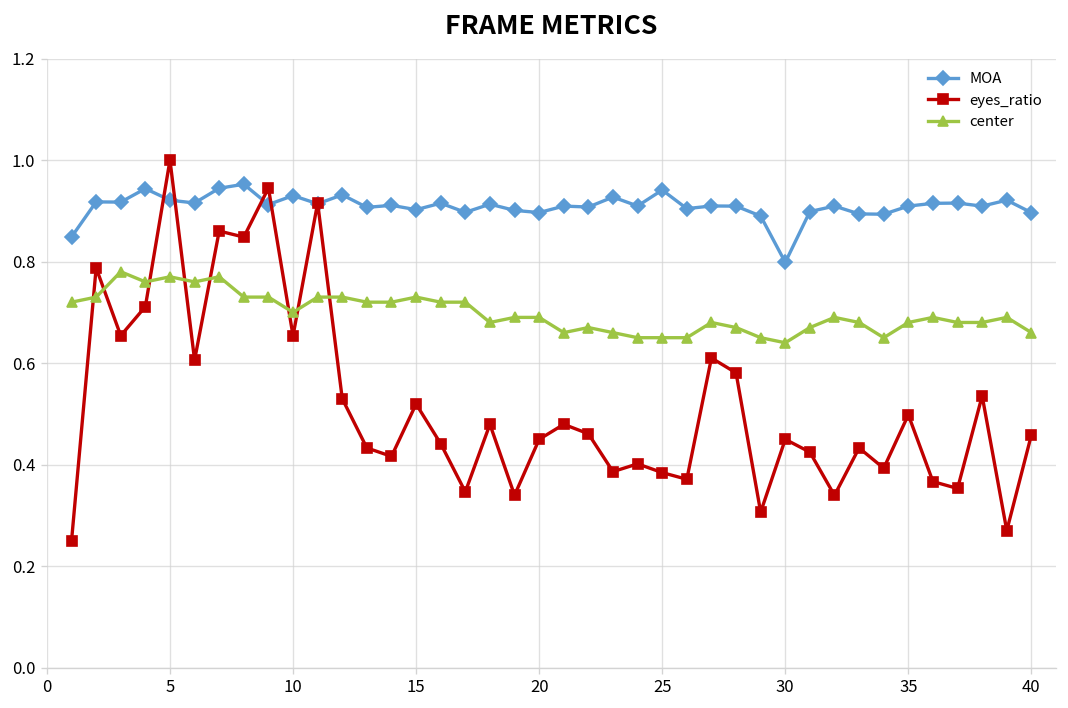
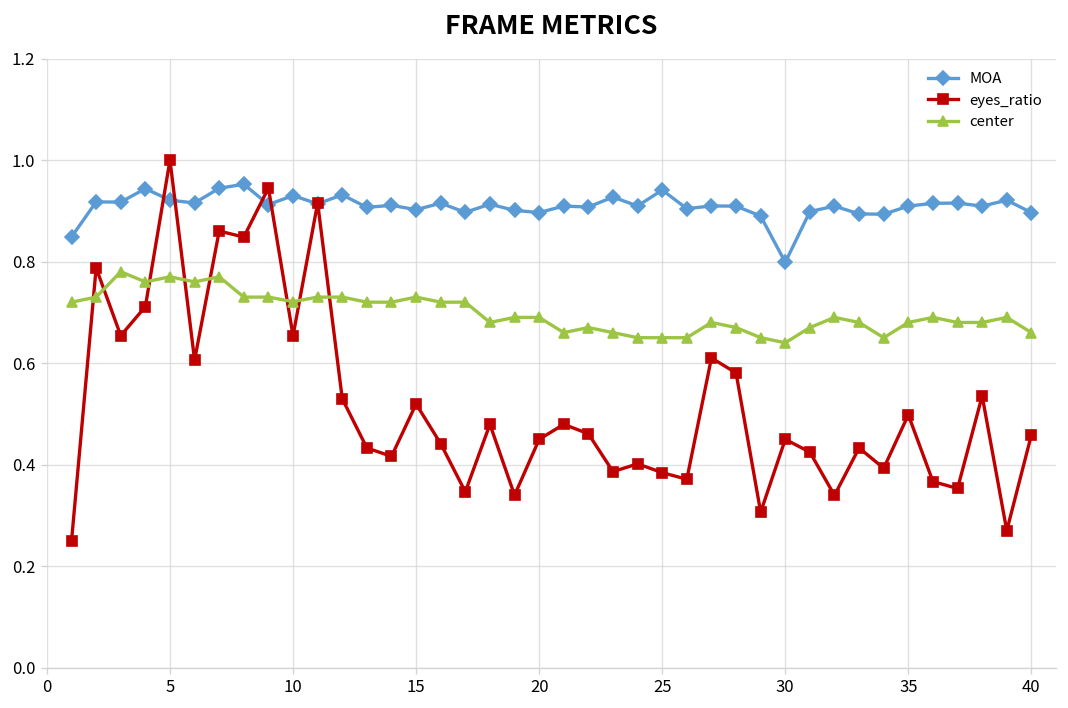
center, 10: 0.70 -> 0.72
